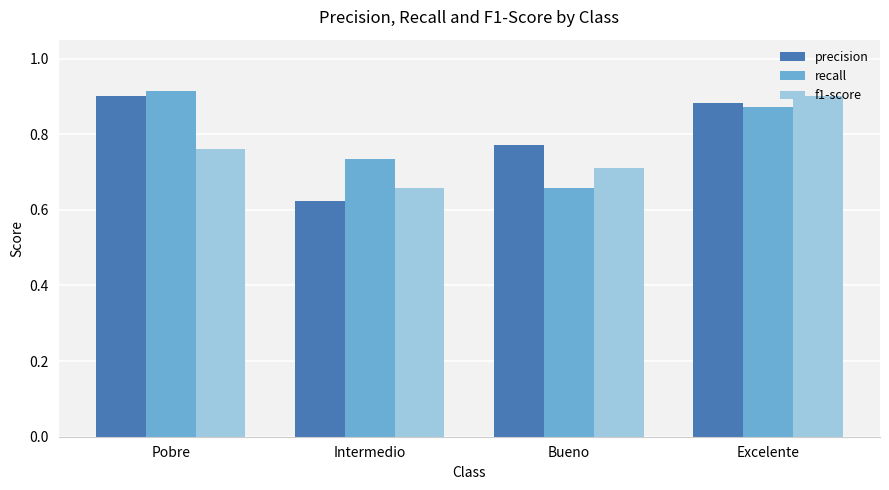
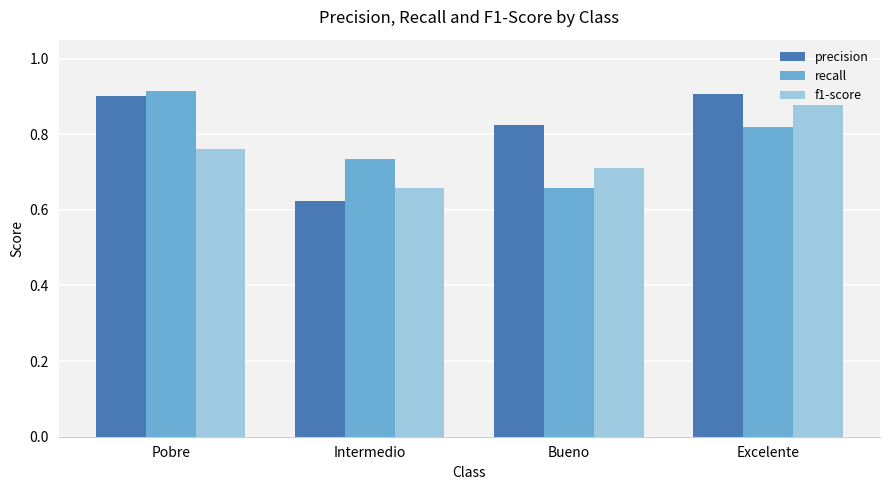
precision, Bueno: 0.77 -> 0.83
precision, Excelente: 0.88 -> 0.91
recall, Excelente: 0.87 -> 0.82
f1-score, Excelente: 0.90 -> 0.88
